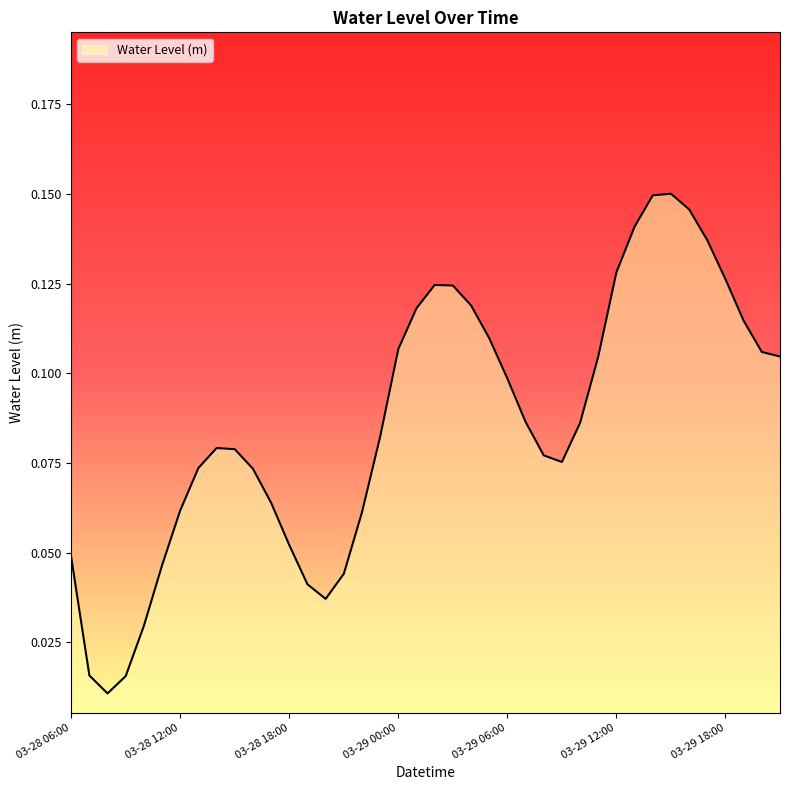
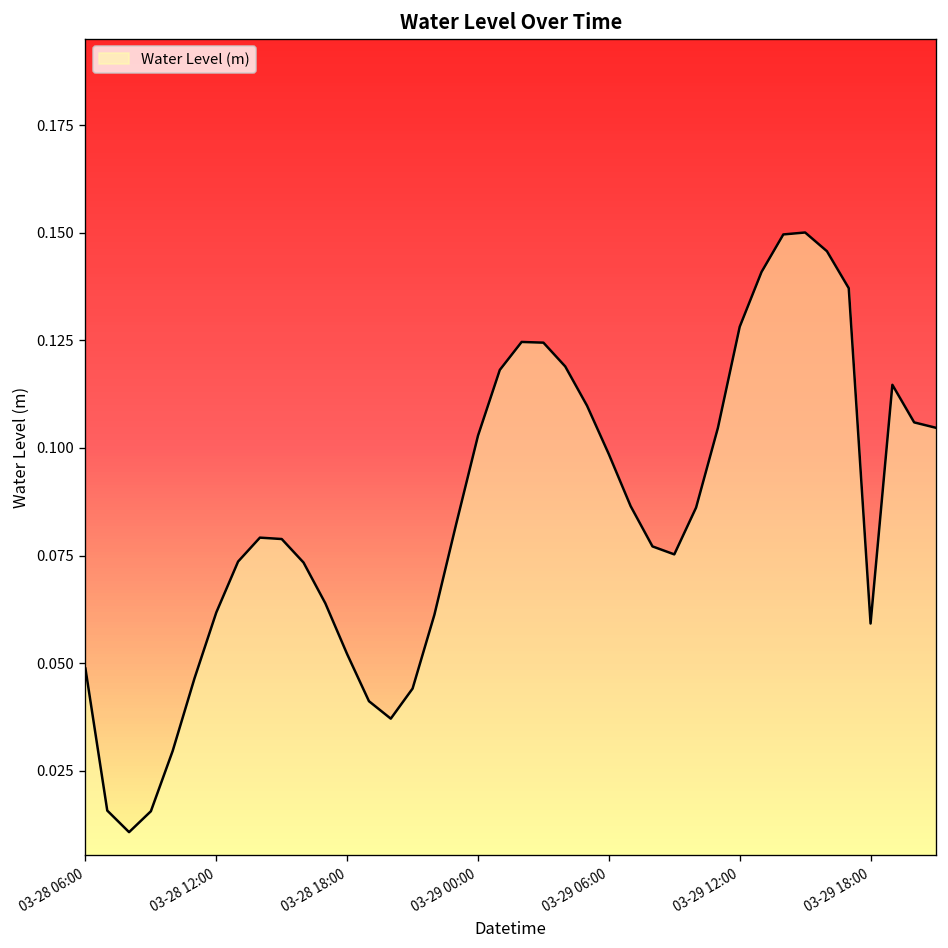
03-29 00:00: 0.107 -> 0.103
03-29 18:00: 0.126 -> 0.059
